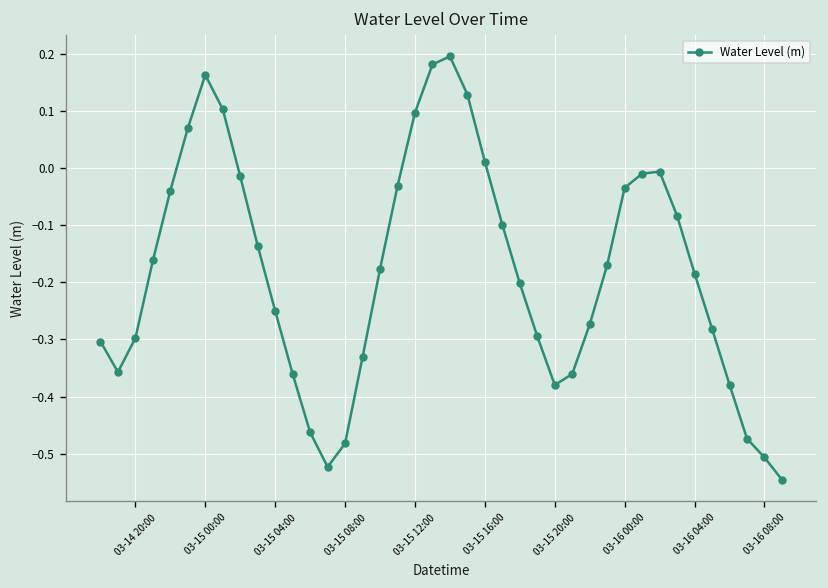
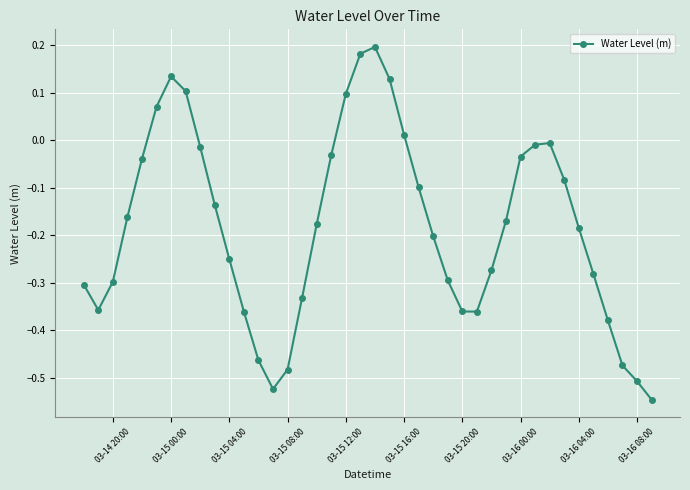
03-15 00:00: 0.16 -> 0.13
03-15 20:00: -0.38 -> -0.36
